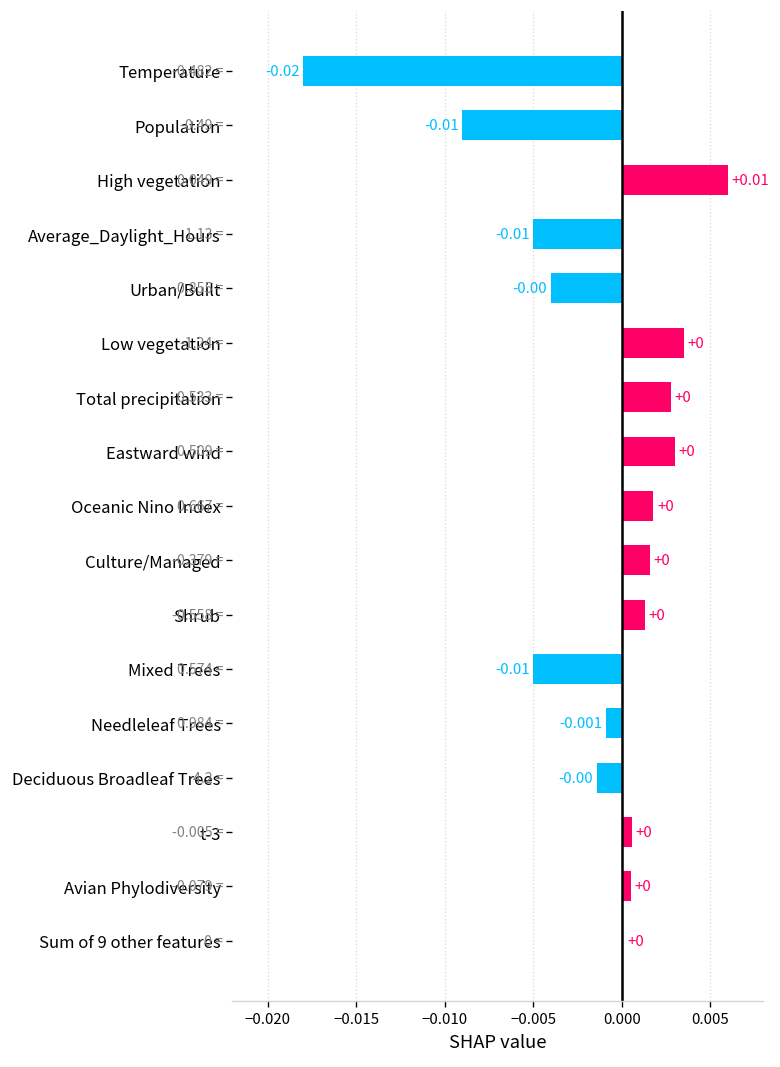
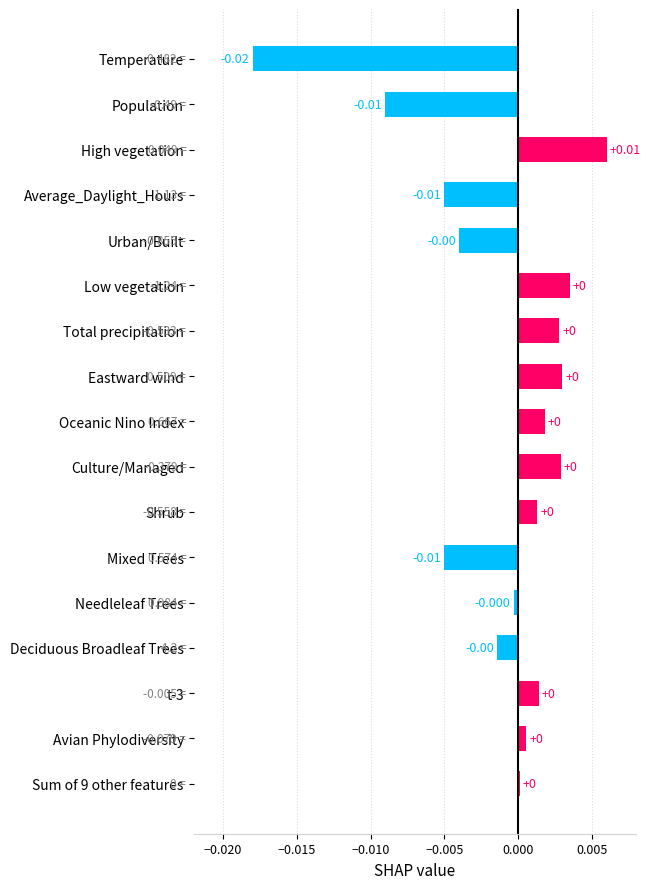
Culture/Managed: 0.0016 -> 0.0029
Needleleaf Trees: -0.001 -> -0.000
t-3: 0.0006 -> 0.0014
